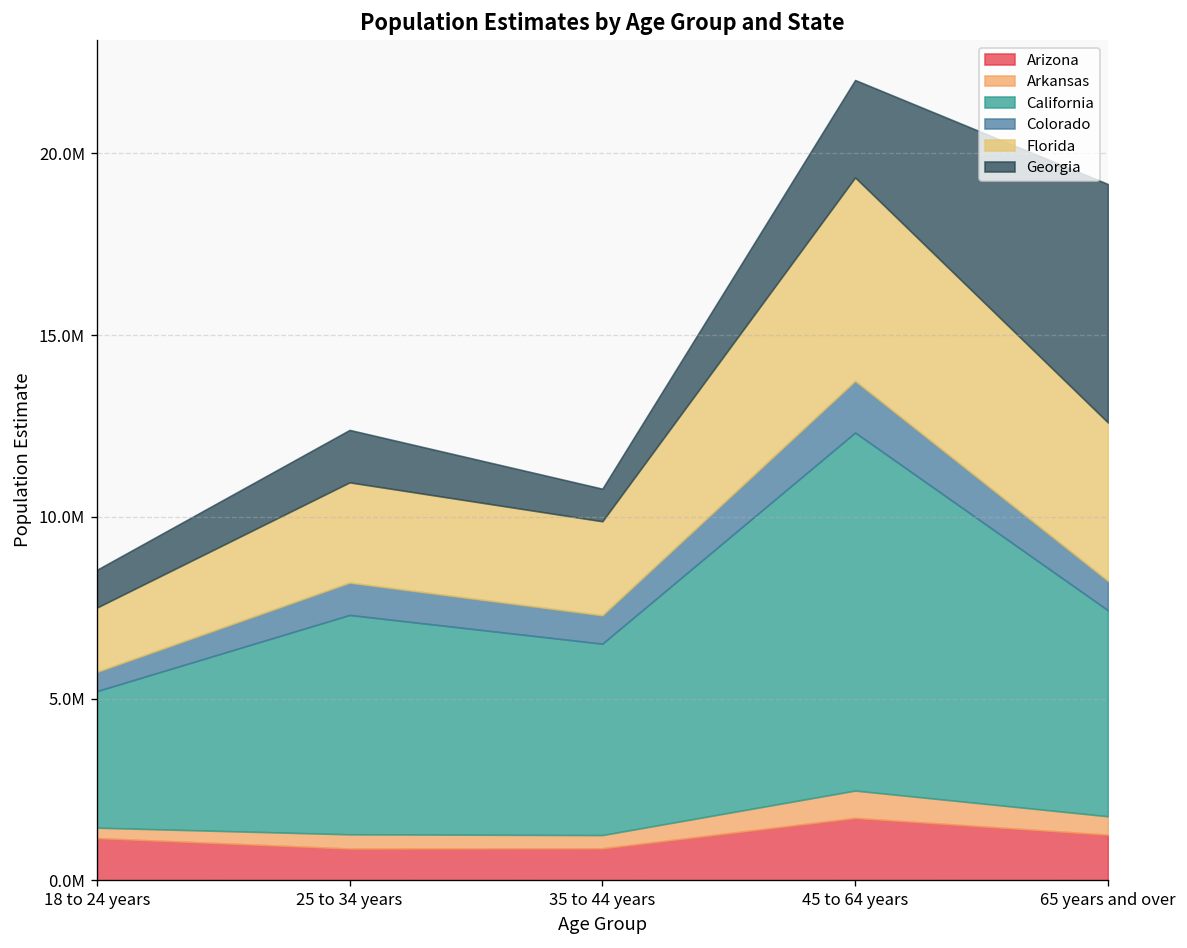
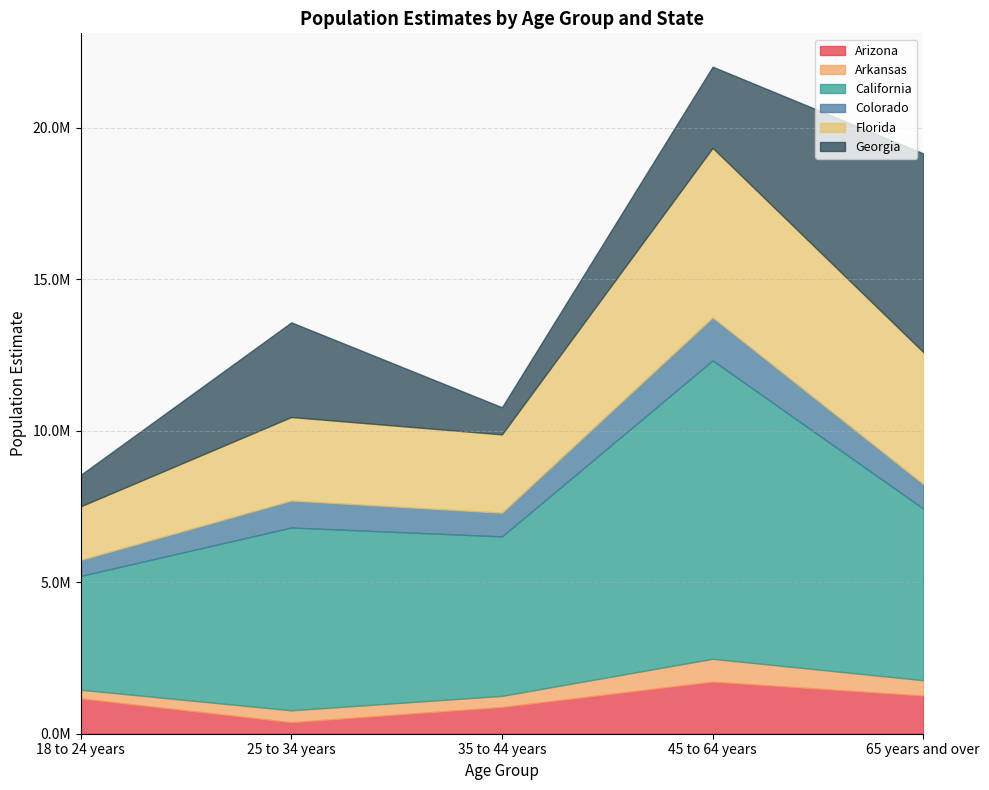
Arizona, 25 to 34 years: 900000 -> 400000
Georgia, 25 to 34 years: 1400000 -> 3100000
